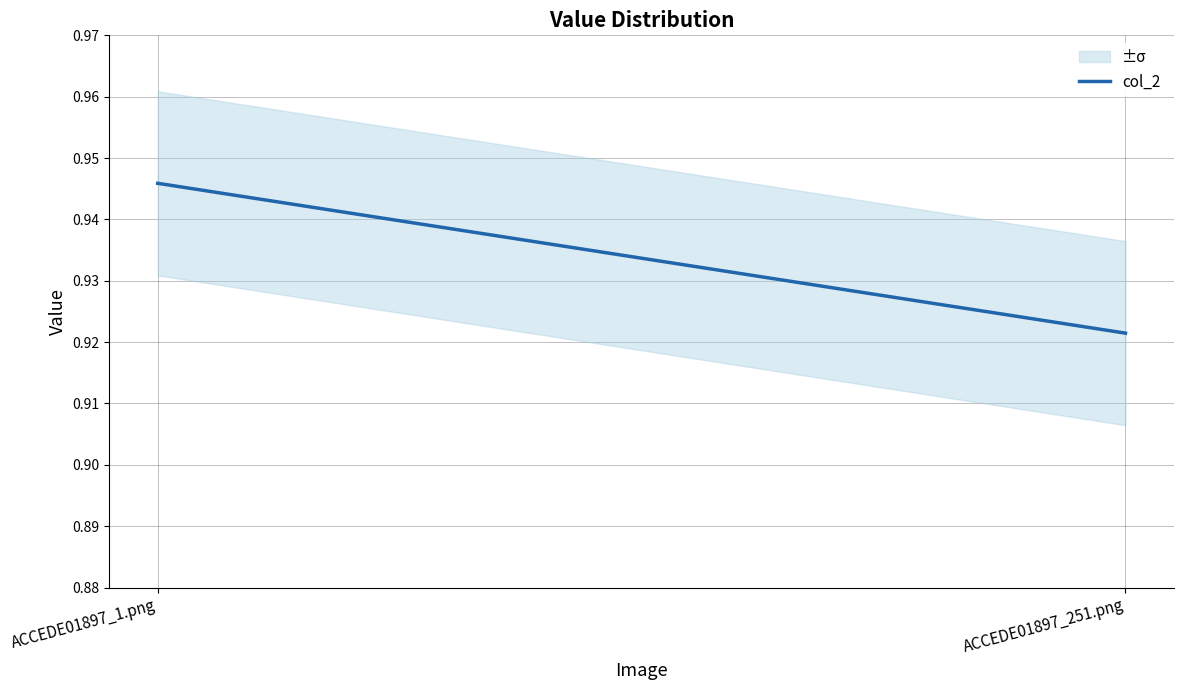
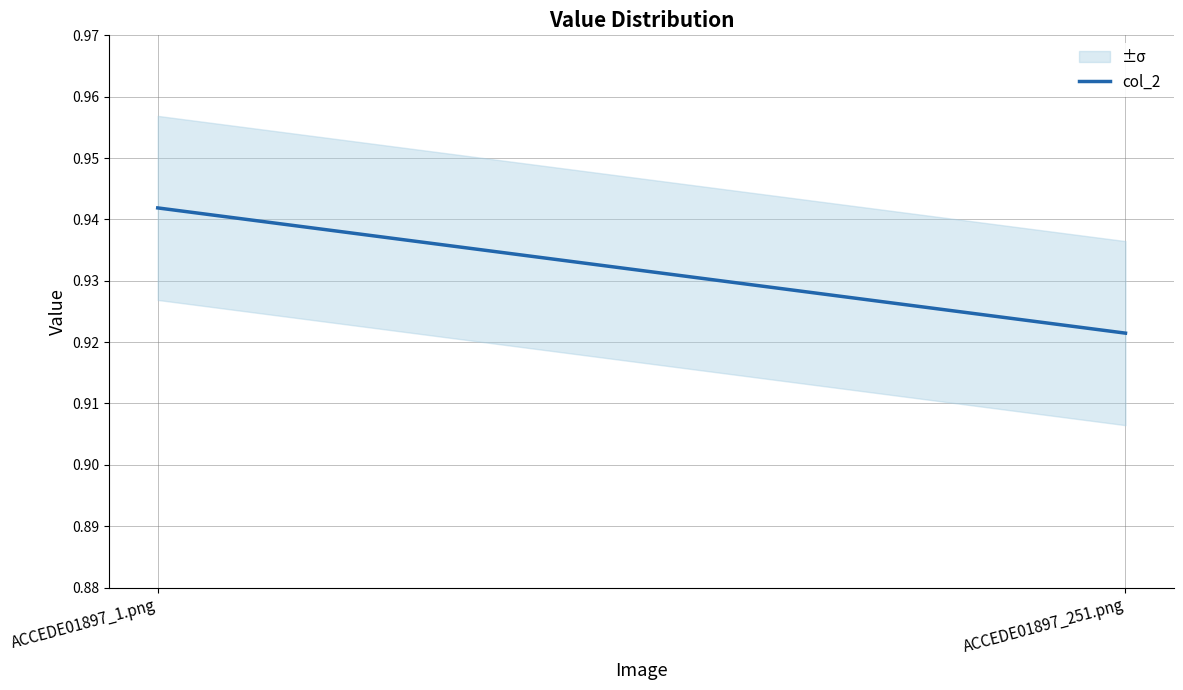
col_2, ACCEDE01897_1.png: 0.946 -> 0.942
